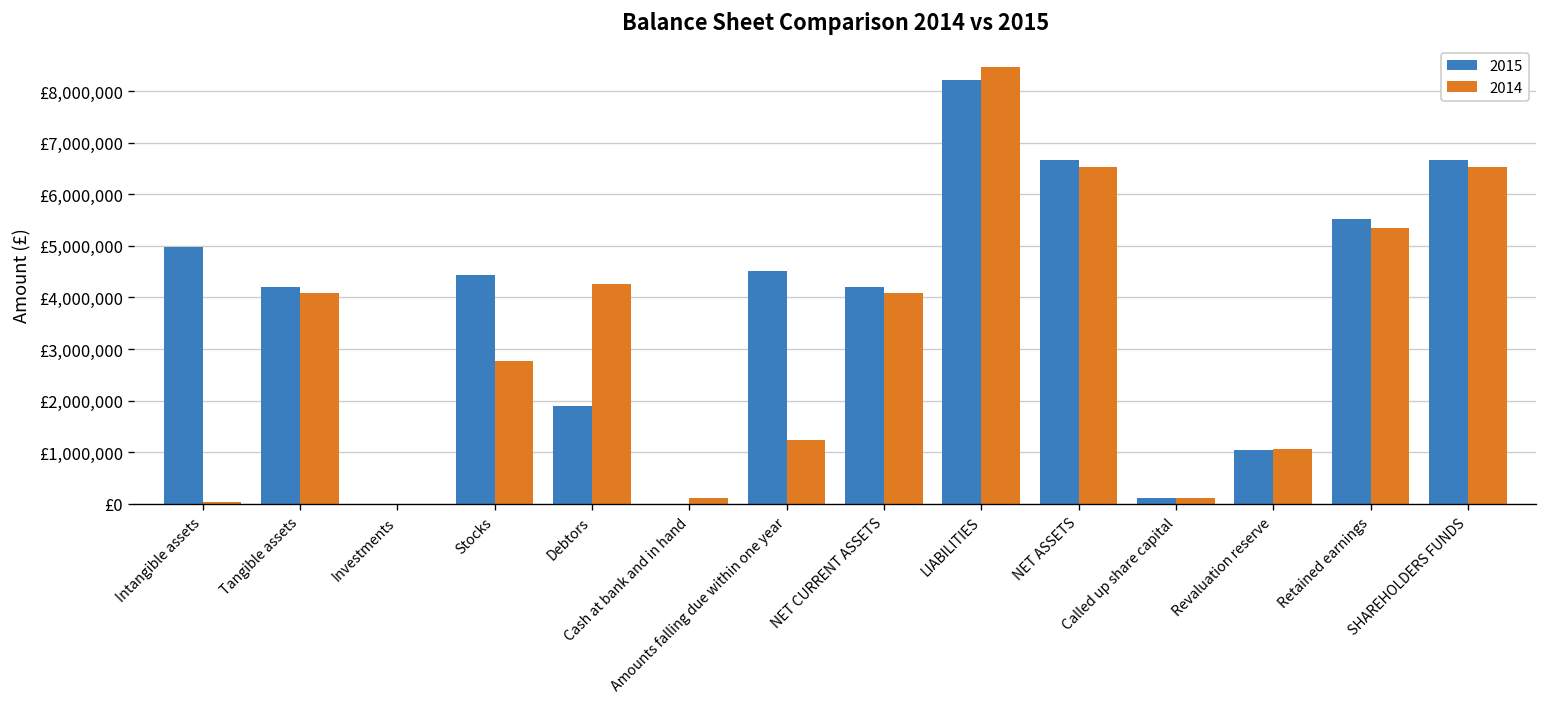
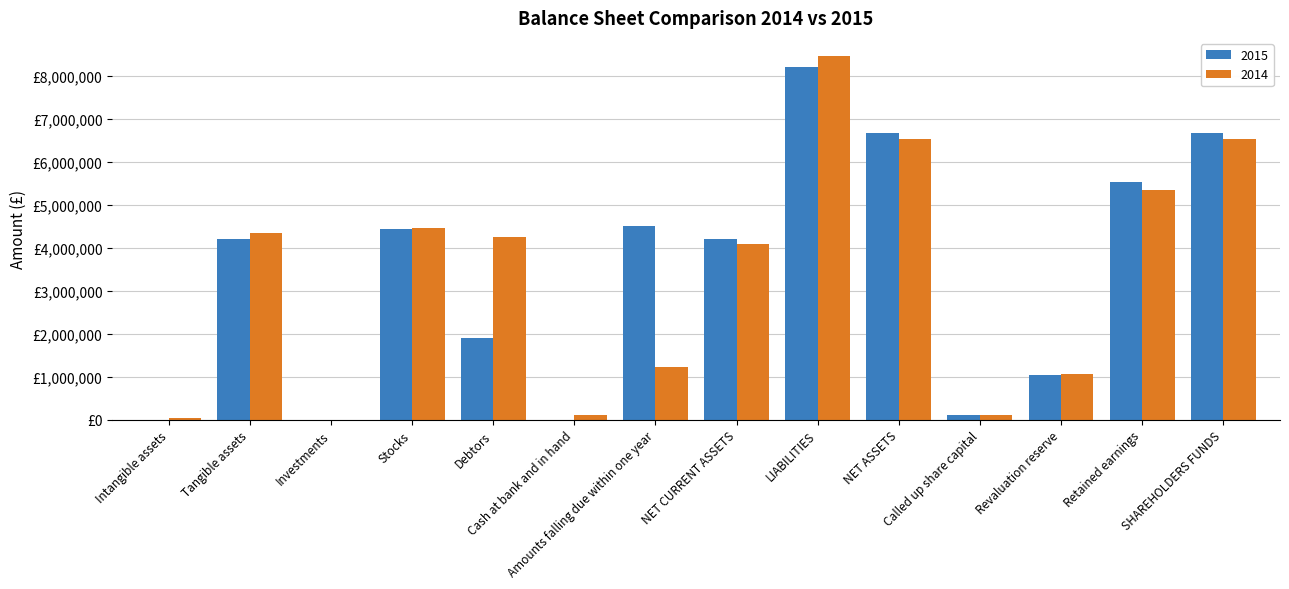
2015, Intangible assets: £5,000,000 -> £0
2014, Tangible assets: £4,100,000 -> £4,300,000
2014, Stocks: £2,800,000 -> £4,500,000
